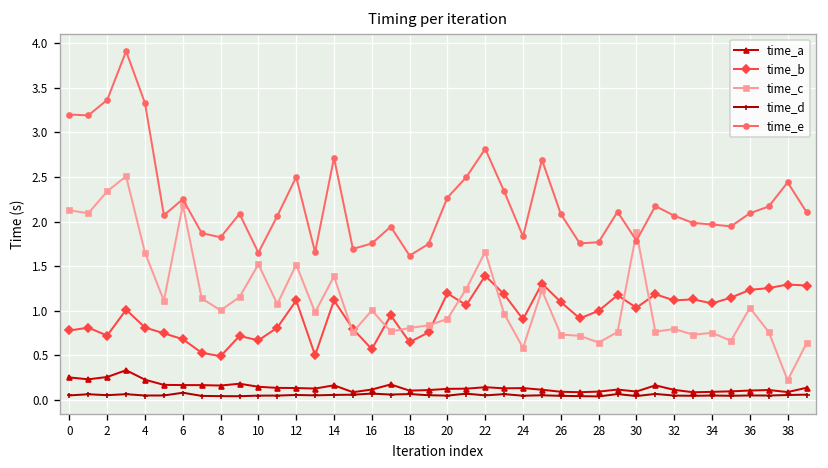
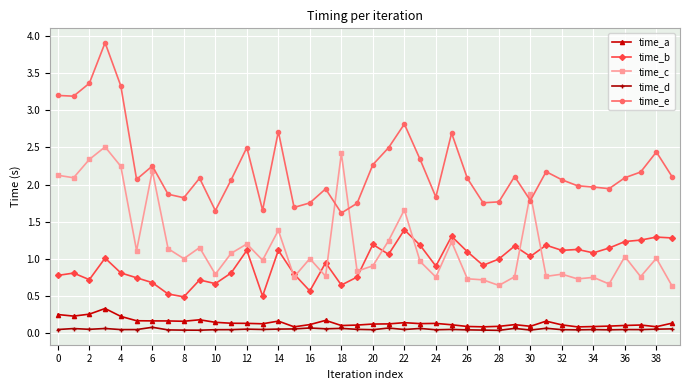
time_c, 4: 1.7 -> 2.2
time_c, 10: 1.5 -> 0.8
time_c, 12: 1.5 -> 1.2
time_c, 18: 0.8 -> 2.4
time_c, 24: 0.6 -> 0.8
time_c, 38: 0.2 -> 1.0
